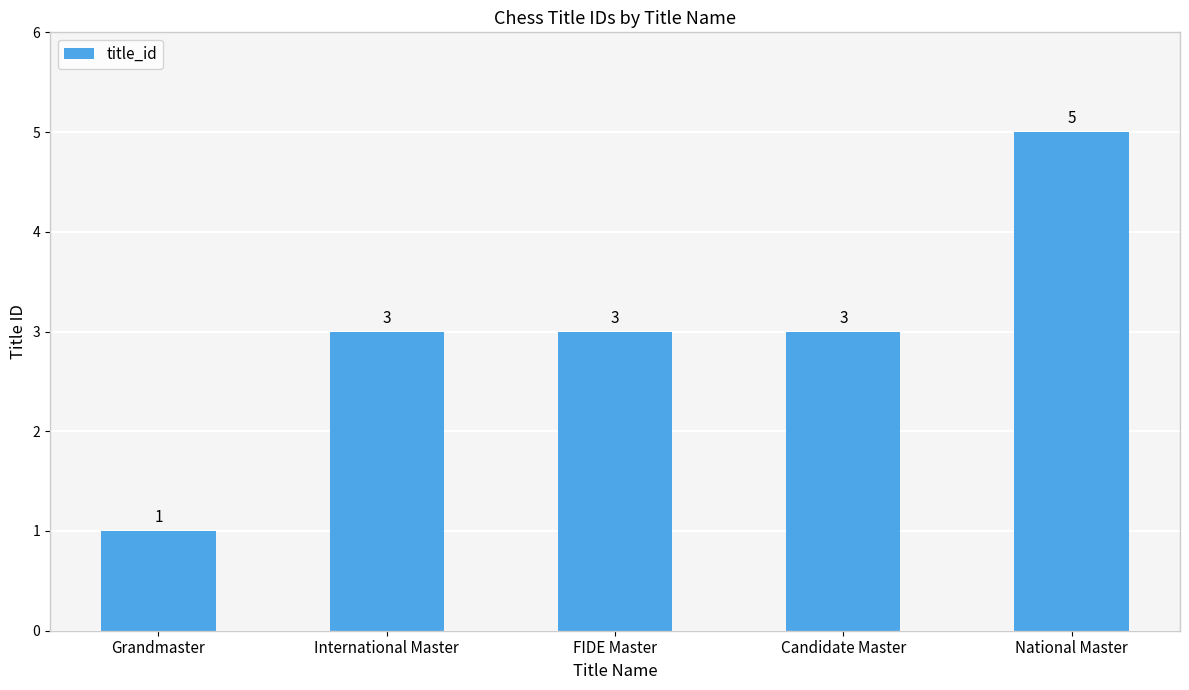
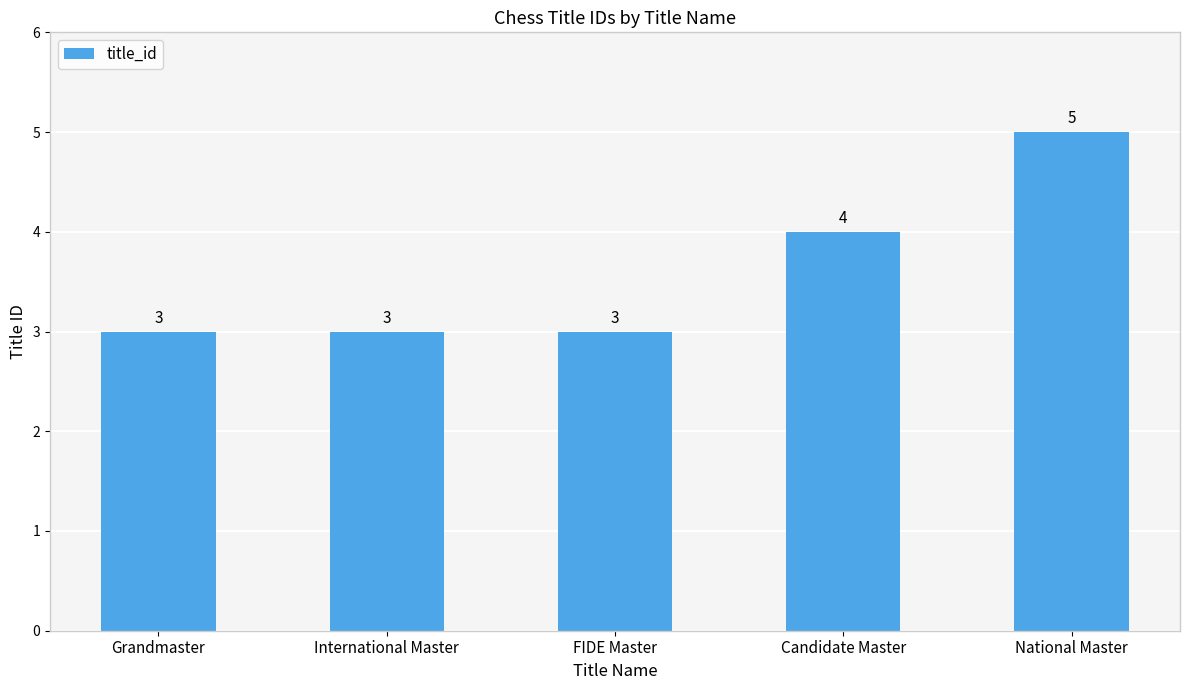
Grandmaster: 1 -> 3
Candidate Master: 3 -> 4
